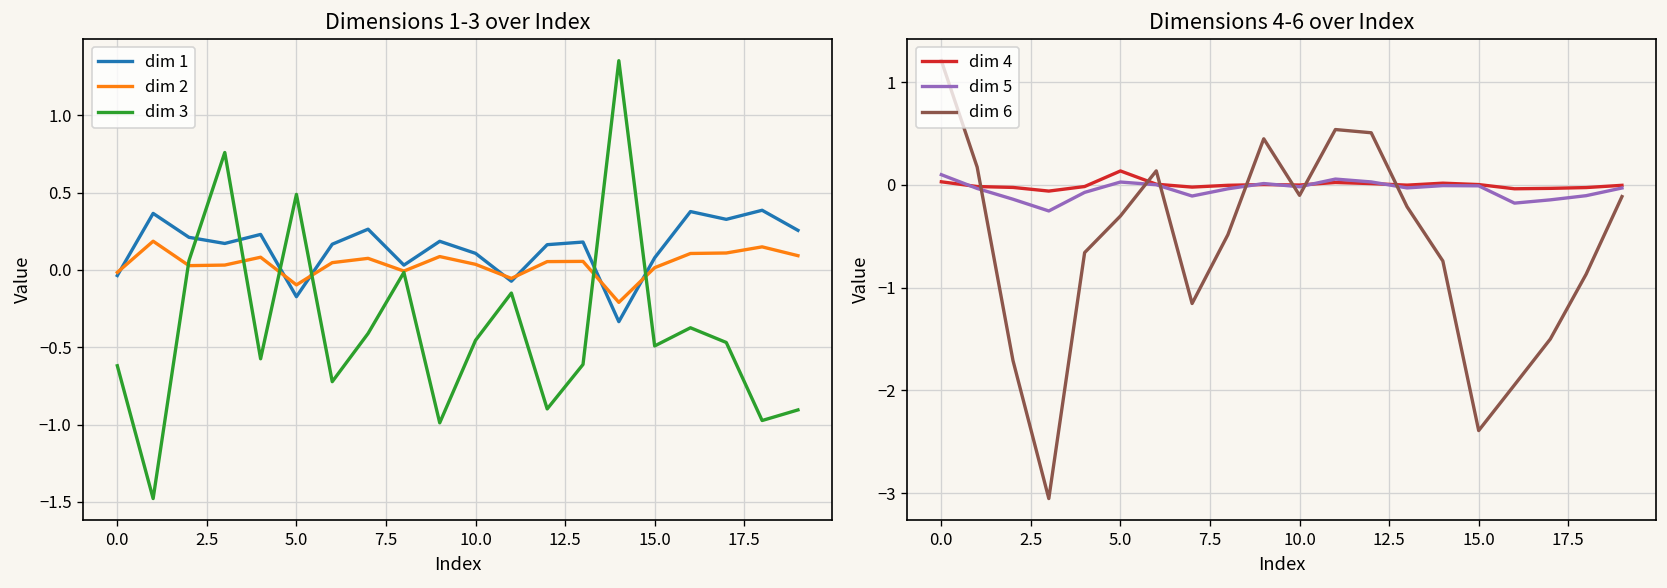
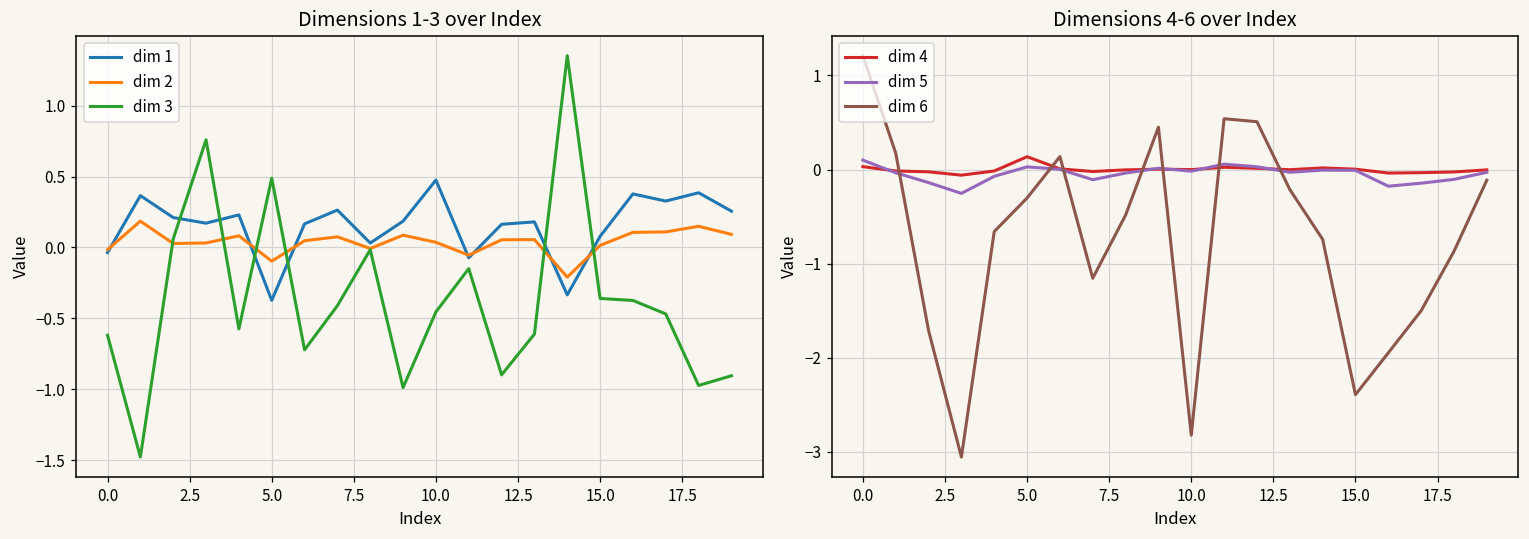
Dimensions 1-3 over Index, dim 1, 5.0: -0.17 -> -0.37
Dimensions 1-3 over Index, dim 1, 10.0: 0.11 -> 0.48
Dimensions 1-3 over Index, dim 3, 15.0: -0.49 -> -0.36
Dimensions 4-6 over Index, dim 6, 10.0: -0.1 -> -2.8
